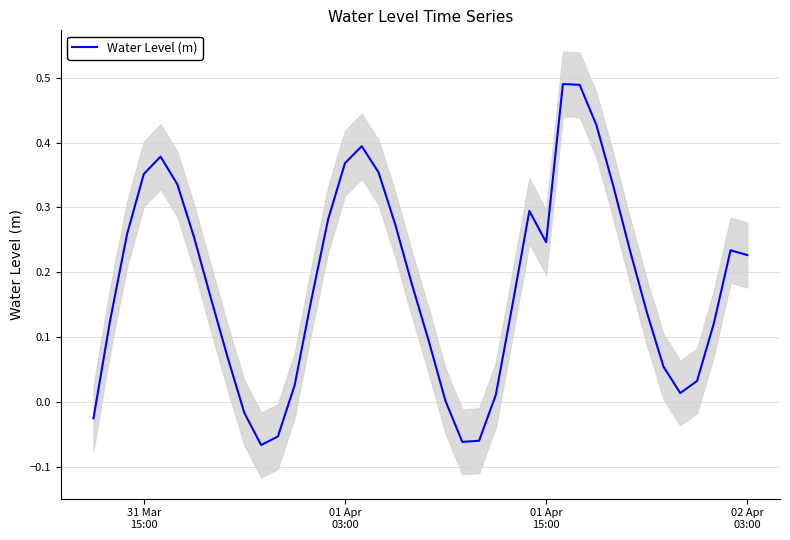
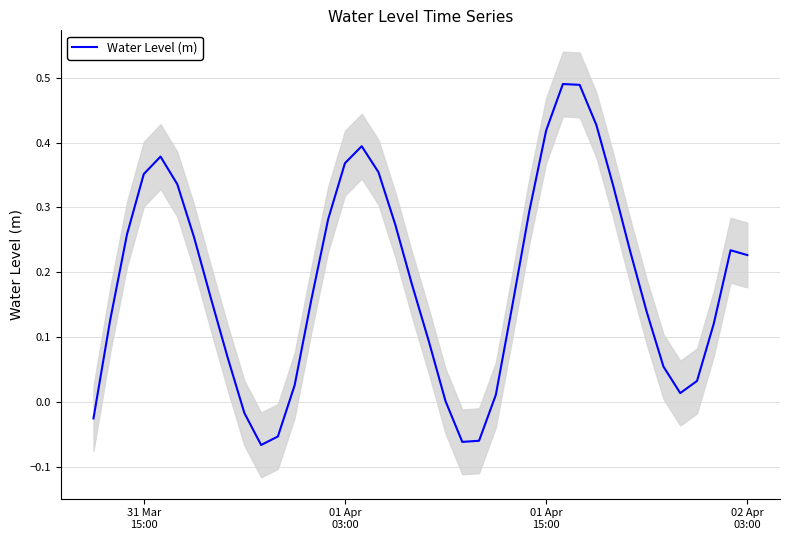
Water Level (m), 01 Apr 15:00: 0.25 -> 0.42
